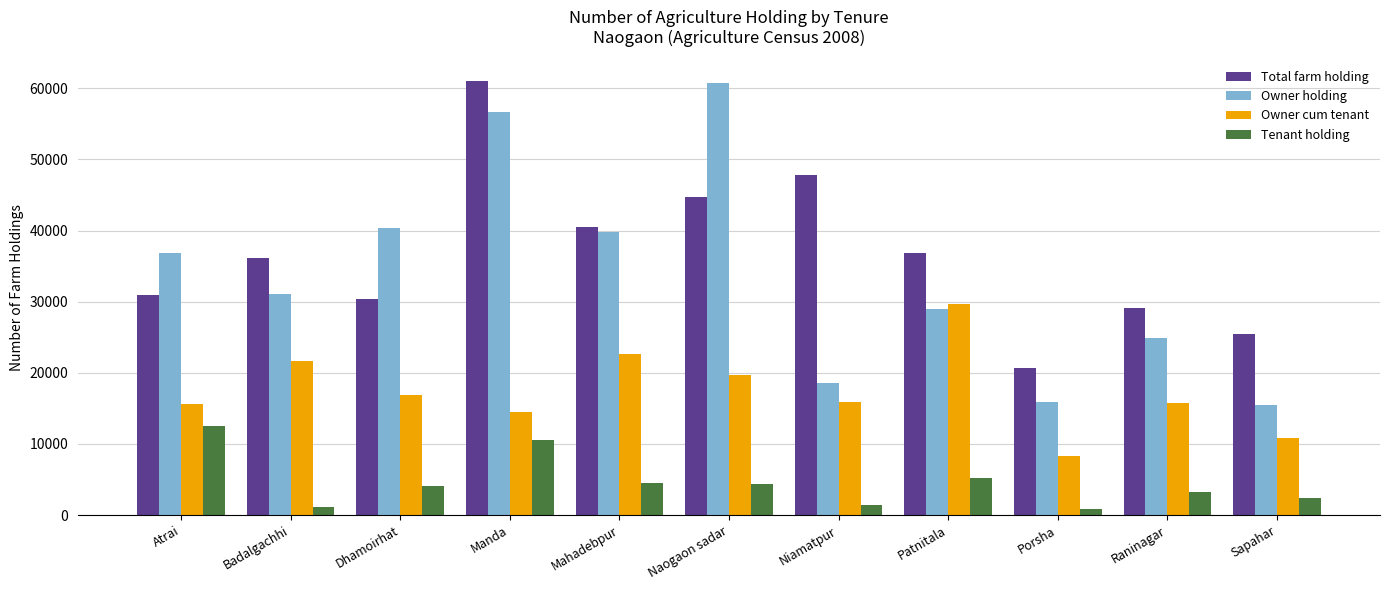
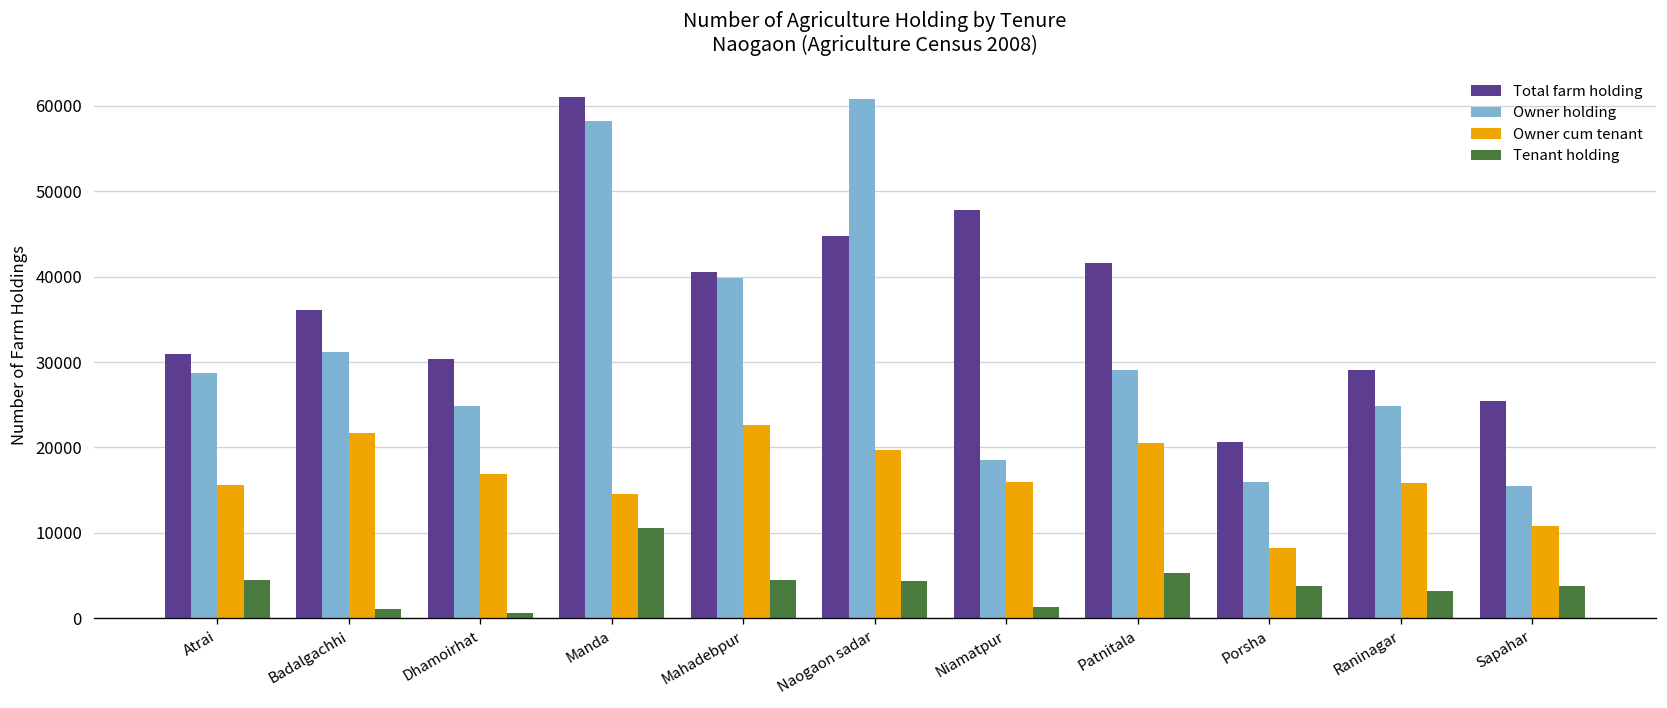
Owner holding, Atrai: 37000 -> 29000
Tenant holding, Atrai: 13000 -> 4000
Owner holding, Dhamoirhat: 40000 -> 25000
Tenant holding, Dhamoirhat: 4000 -> 1000
Owner holding, Manda: 57000 -> 58000
Total farm holding, Patnitala: 37000 -> 42000
Owner cum tenant, Patnitala: 30000 -> 20000
Tenant holding, Porsha: 1000 -> 4000
Tenant holding, Sapahar: 2000 -> 4000
